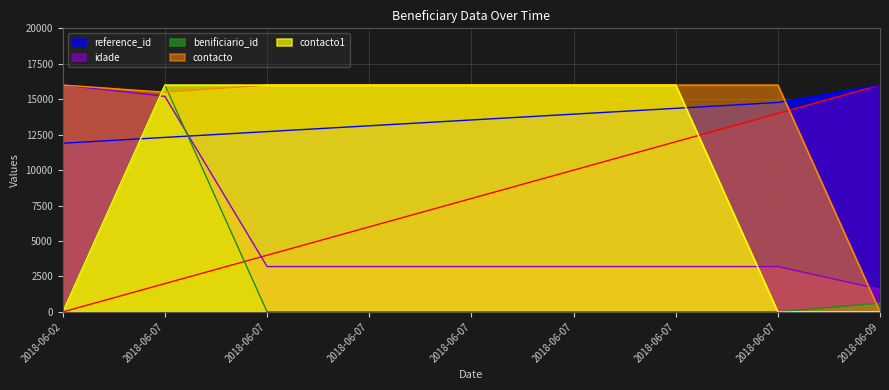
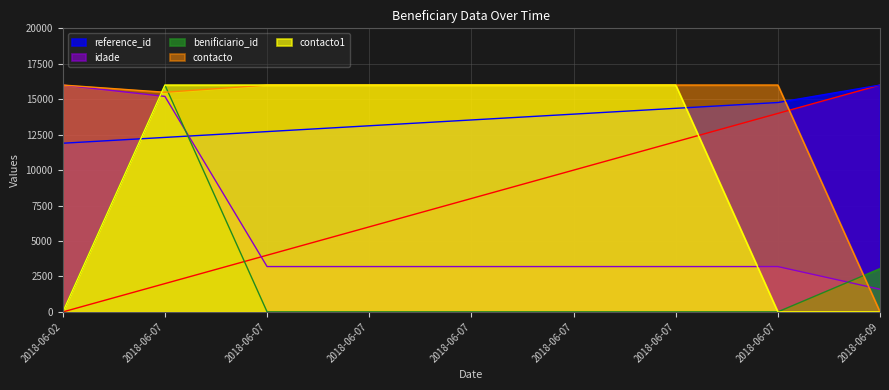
benificiario_id, 2018-06-09: 600 -> 3100
